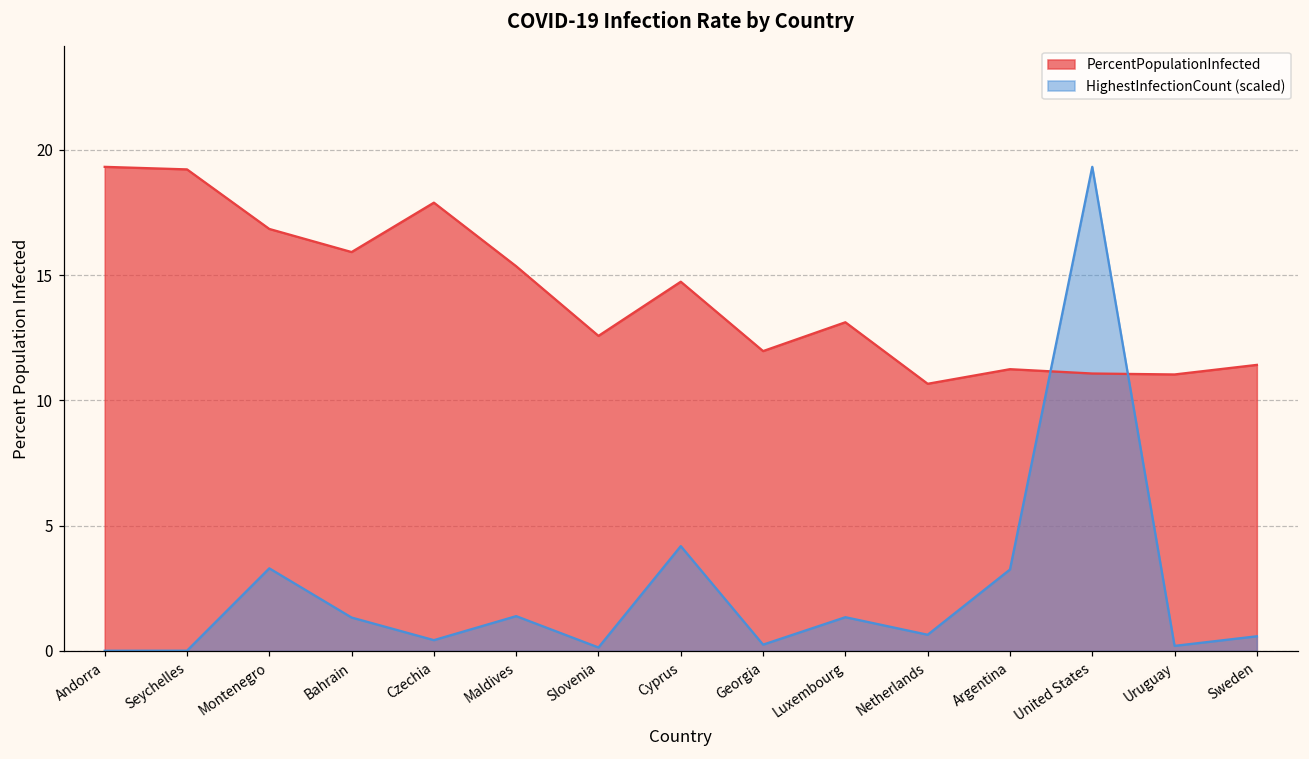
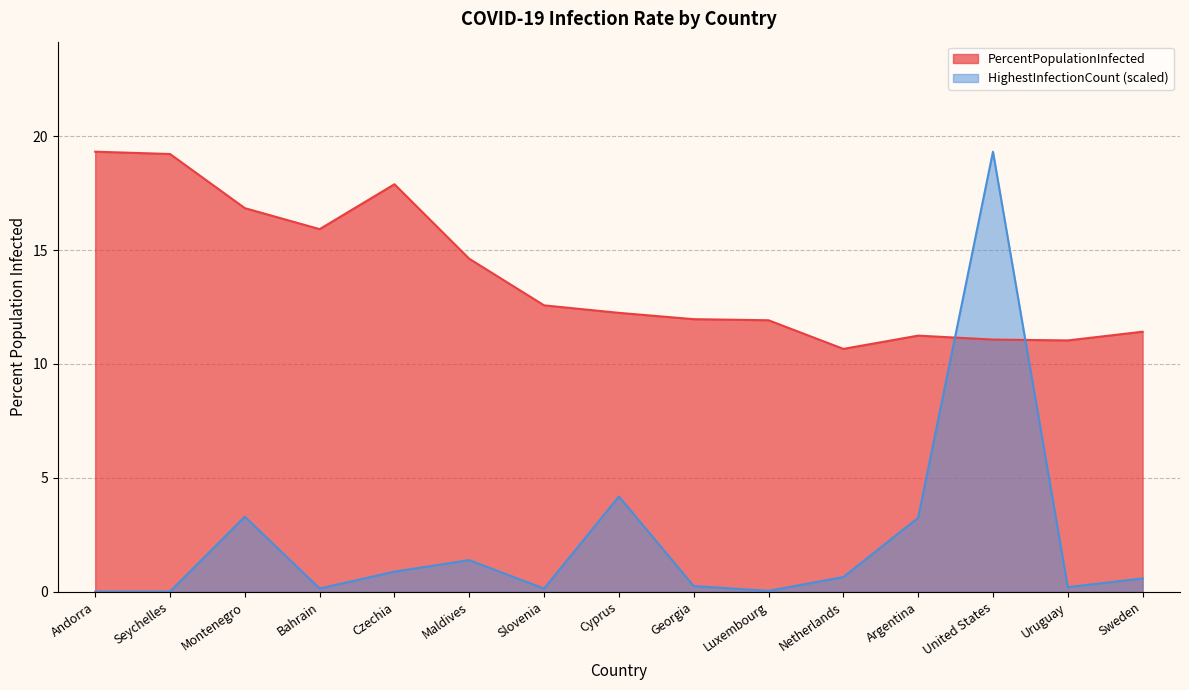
HighestInfectionCount (scaled), Bahrain: 1.3 -> 0.1
HighestInfectionCount (scaled), Czechia: 0.4 -> 0.9
PercentPopulationInfected, Maldives: 15.3 -> 14.6
PercentPopulationInfected, Cyprus: 14.7 -> 12.2
PercentPopulationInfected, Luxembourg: 13.1 -> 11.9
HighestInfectionCount (scaled), Luxembourg: 1.3 -> 0.0
